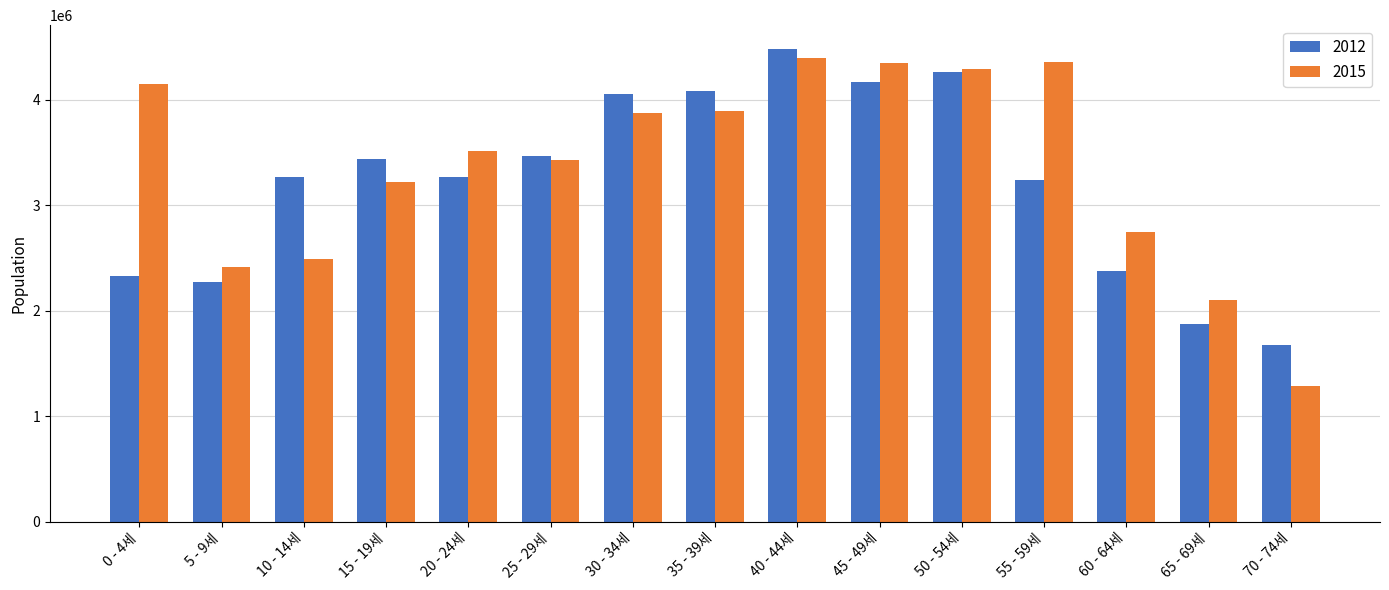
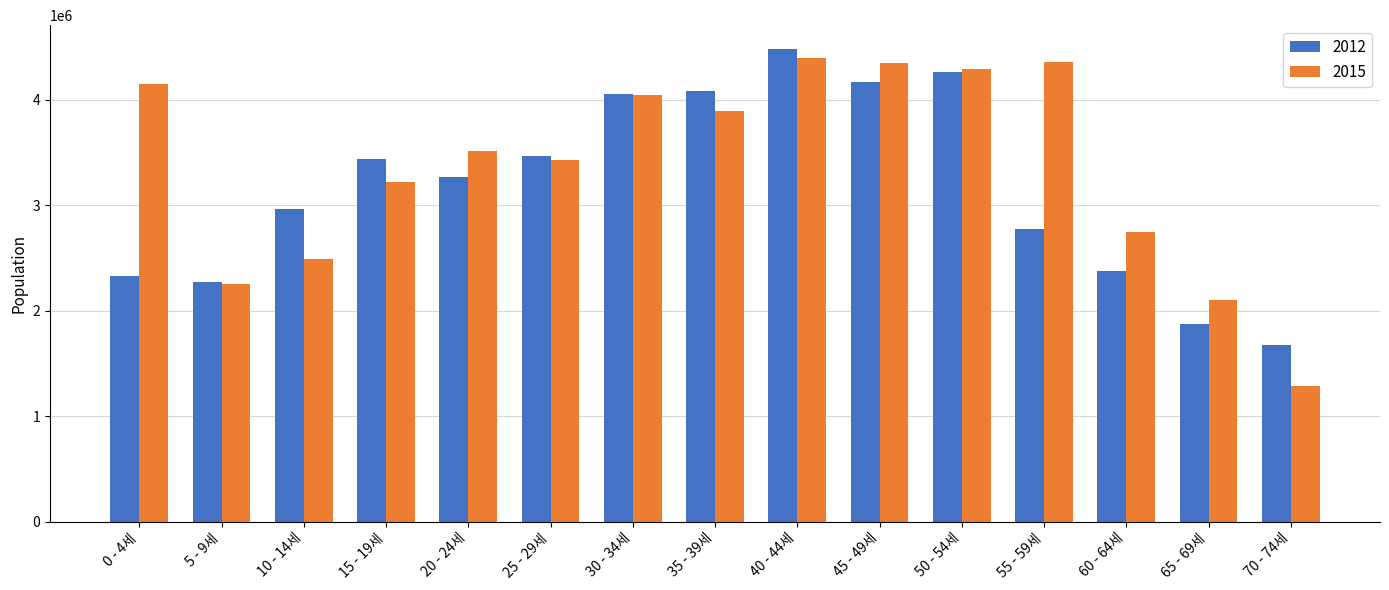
2015, 5 - 9세: 2420000 -> 2250000
2012, 10 - 14세: 3270000 -> 2970000
2015, 30 - 34세: 3870000 -> 4040000
2012, 55 - 59세: 3240000 -> 2780000
